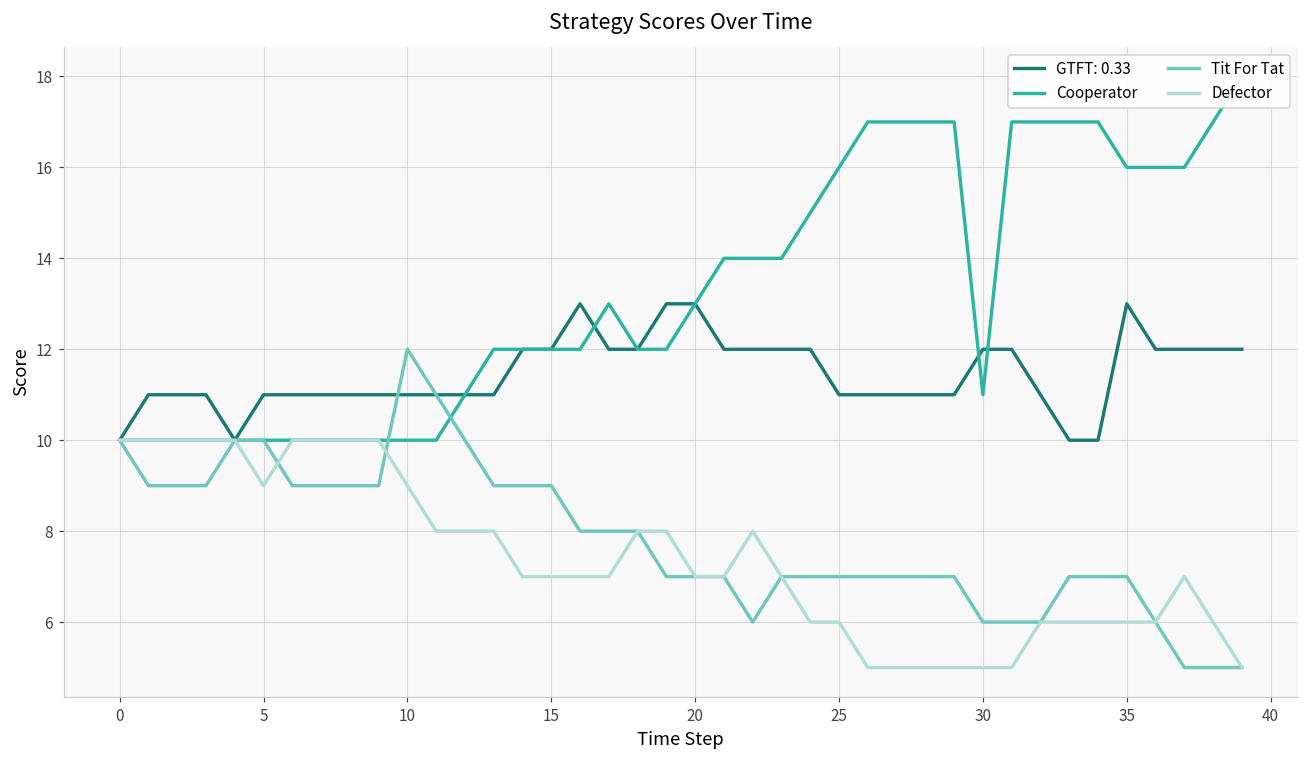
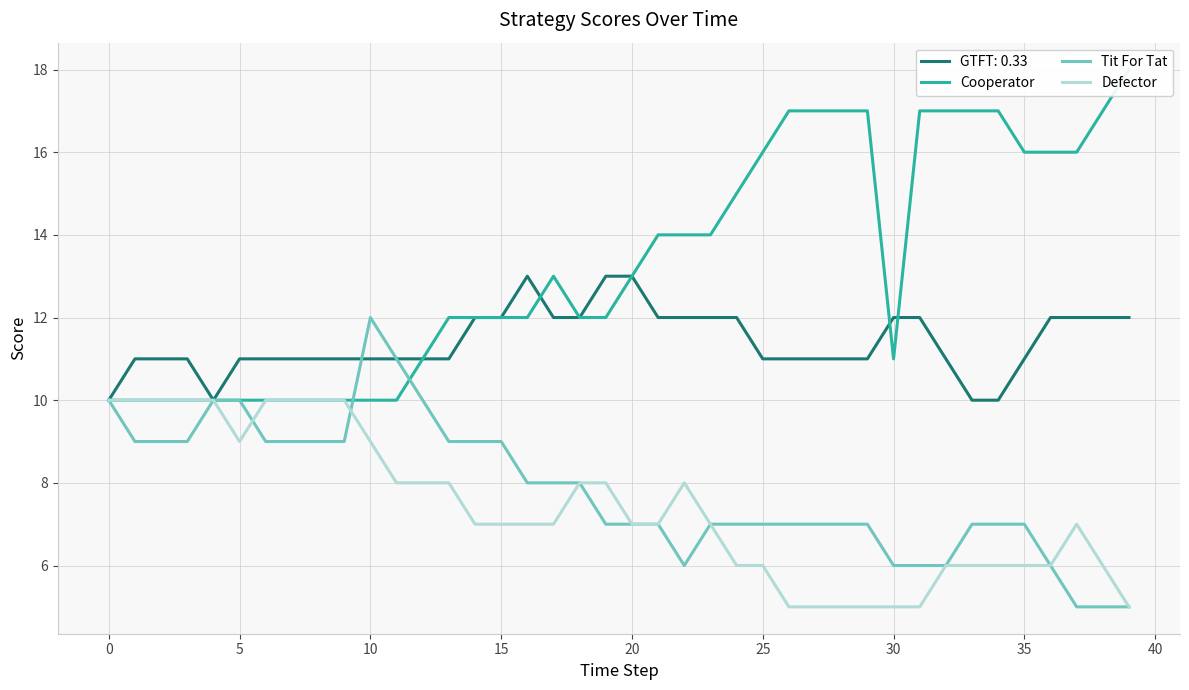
GTFT: 0.33, 35: 13 -> 11
